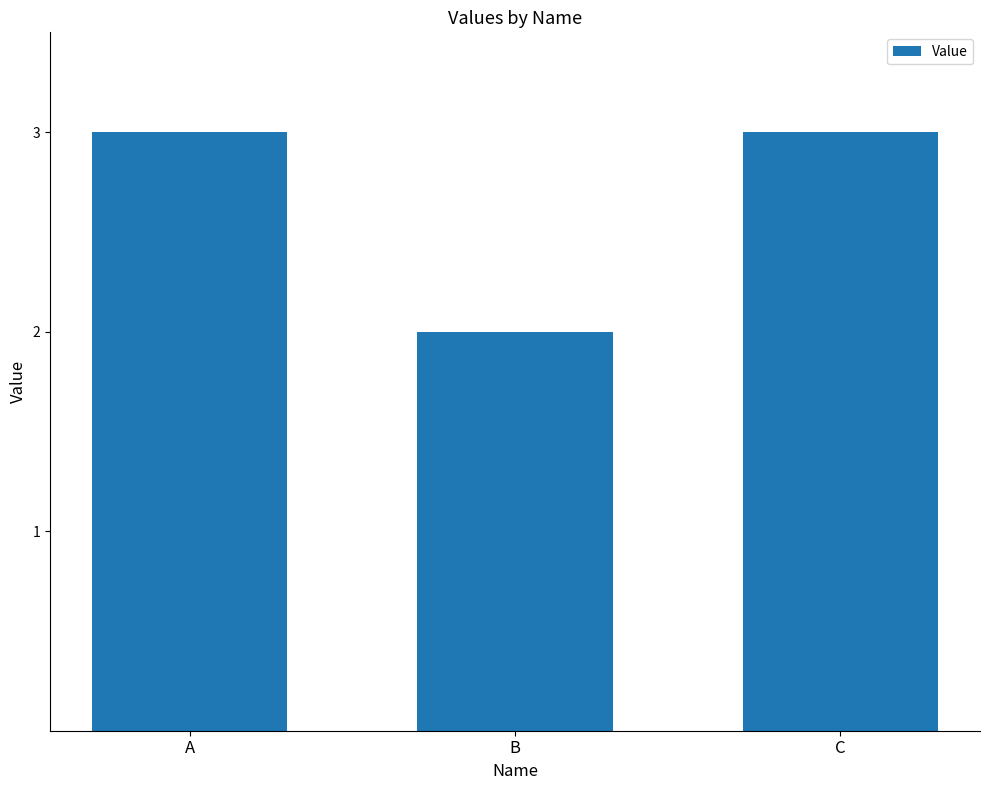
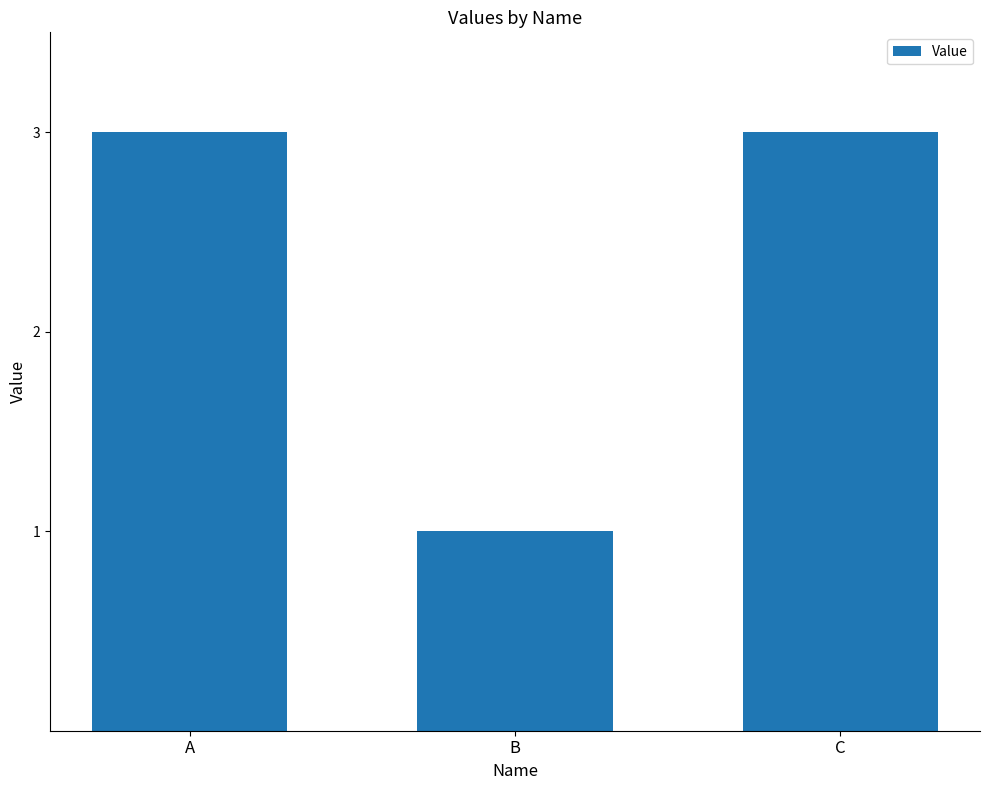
B: 2 -> 1
